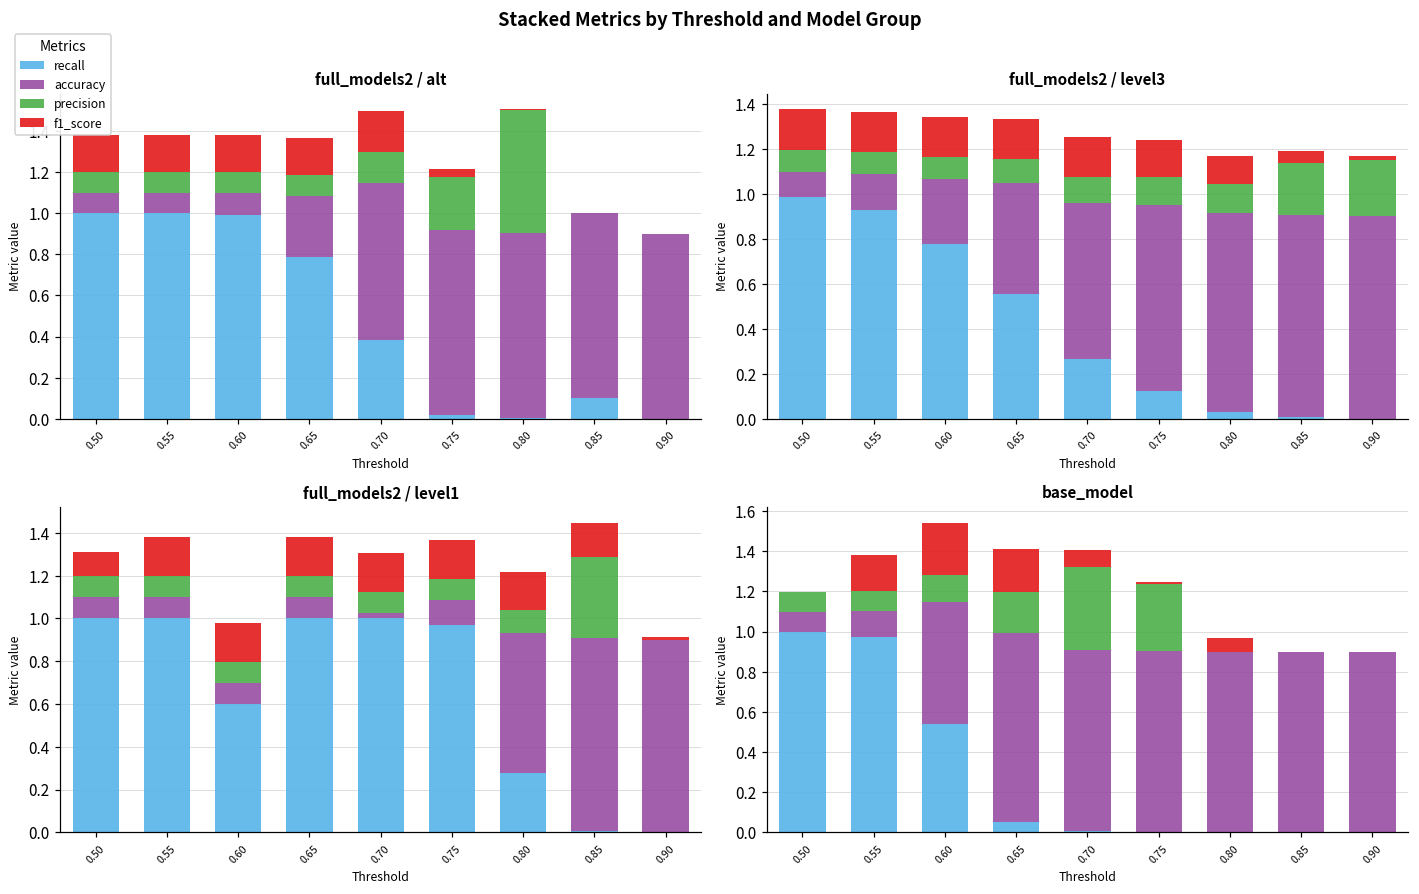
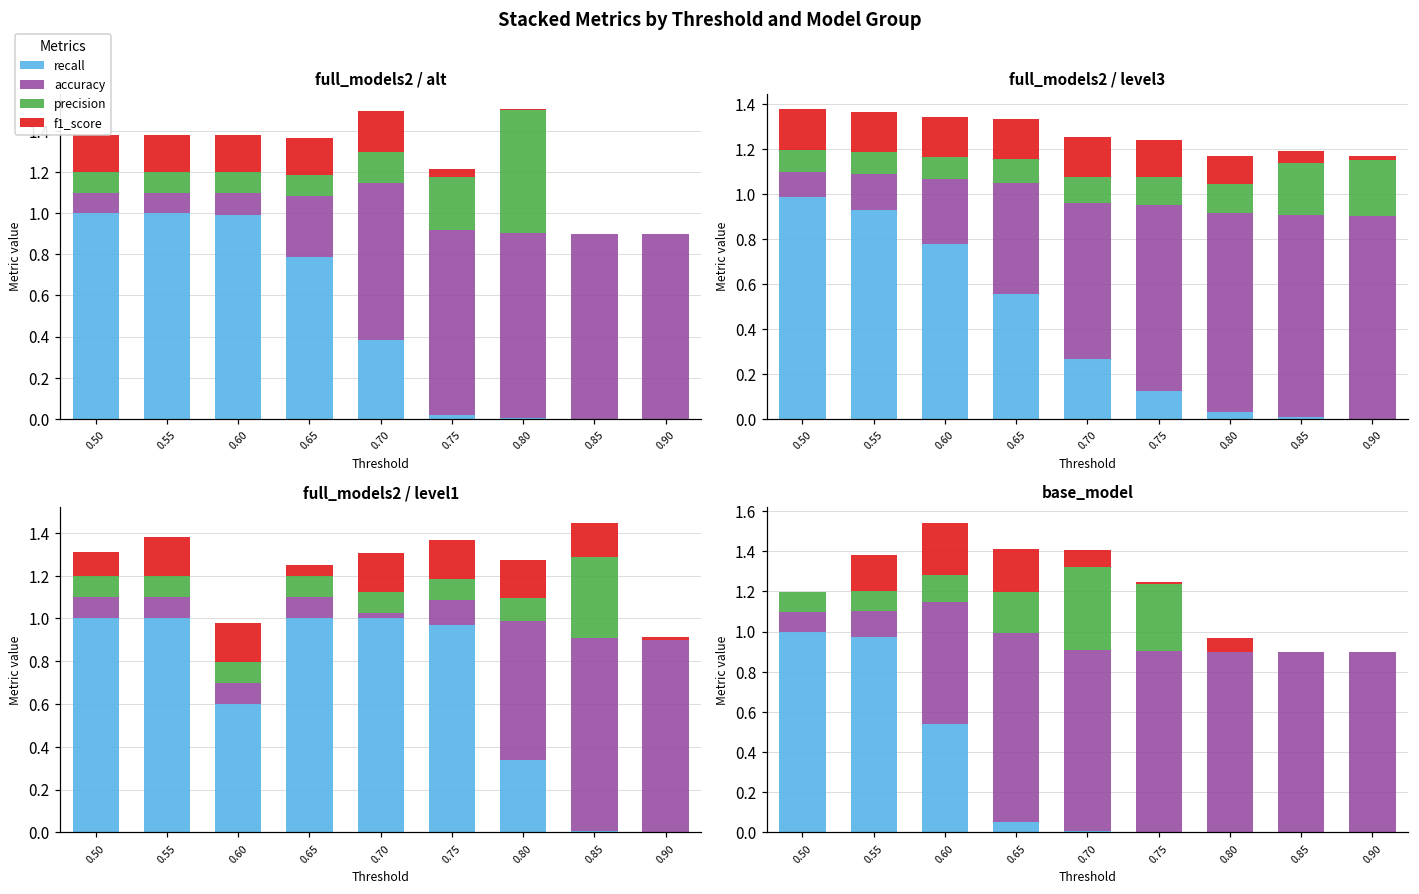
full_models2 / alt, recall, 0.85: 0.1 -> 0.0
full_models2 / level1, f1_score, 0.65: 0.18 -> 0.05
full_models2 / level1, recall, 0.80: 0.28 -> 0.34
